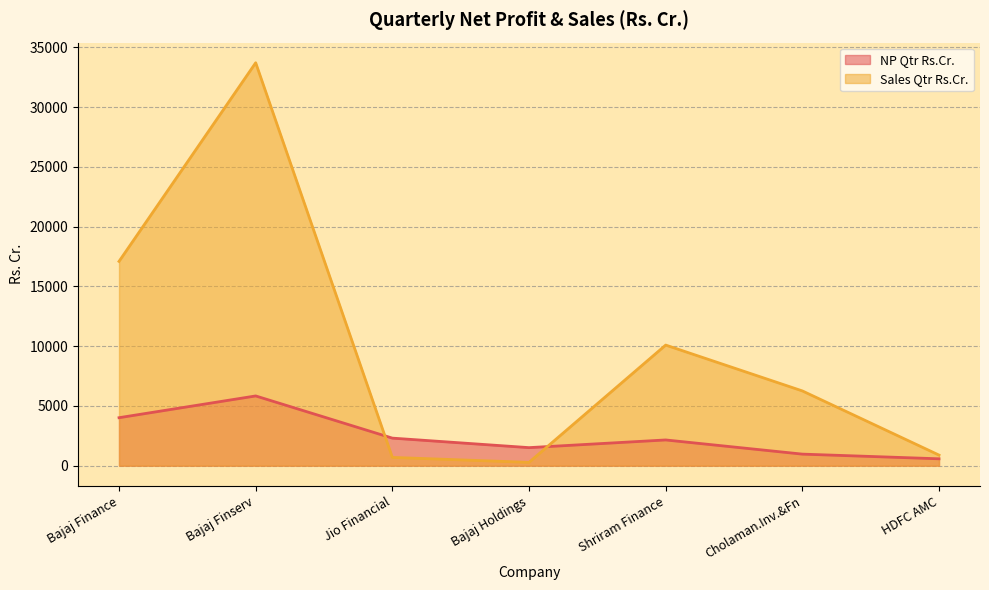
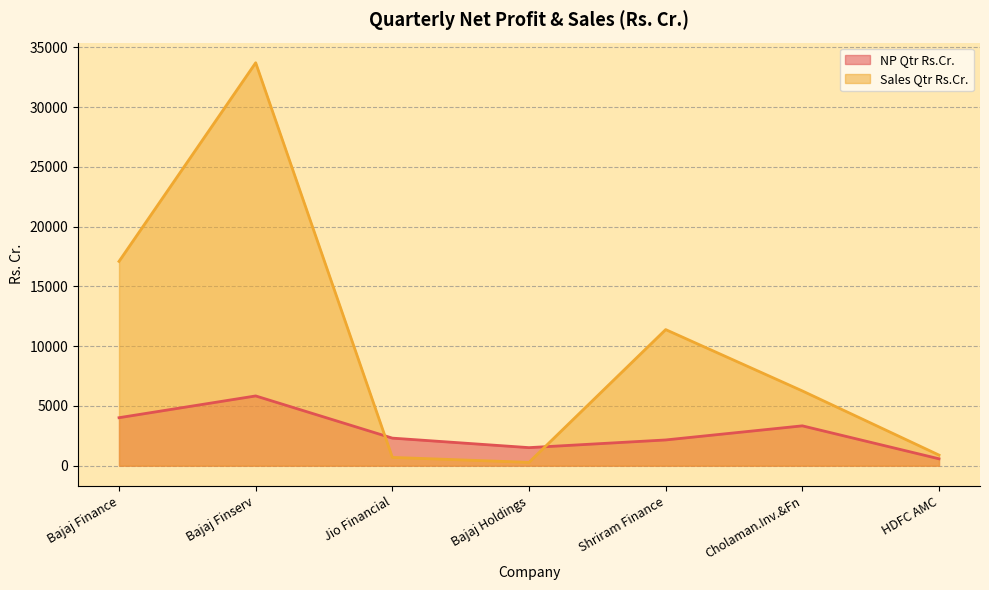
Sales Qtr Rs.Cr., Shriram Finance: 10100 -> 11400
NP Qtr Rs.Cr., Cholaman.Inv.&Fn: 1000 -> 3300
